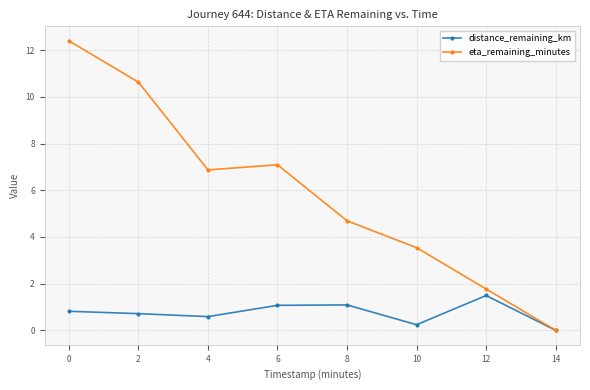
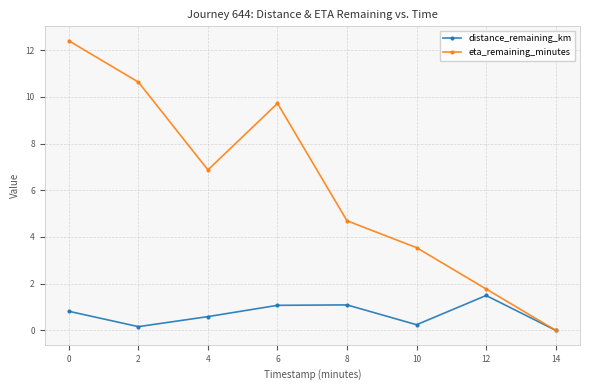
distance_remaining_km, 2: 0.7 -> 0.2
eta_remaining_minutes, 6: 7.1 -> 9.7
